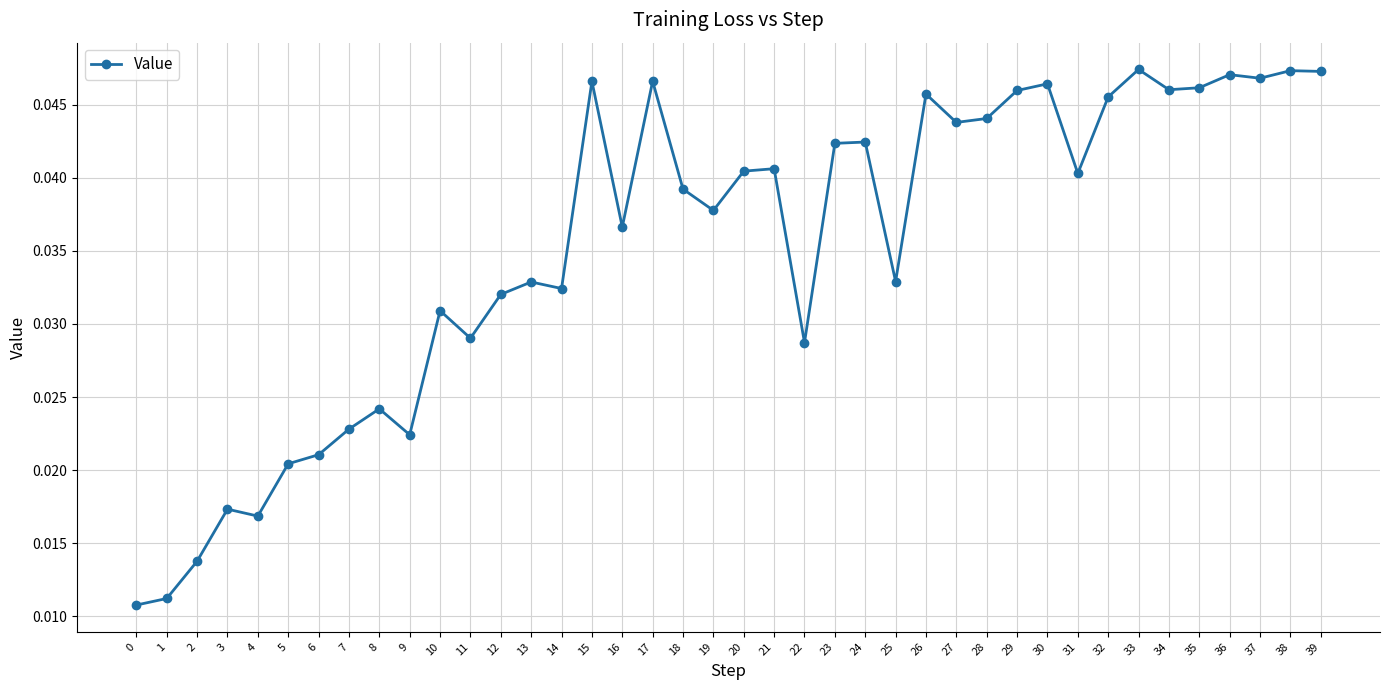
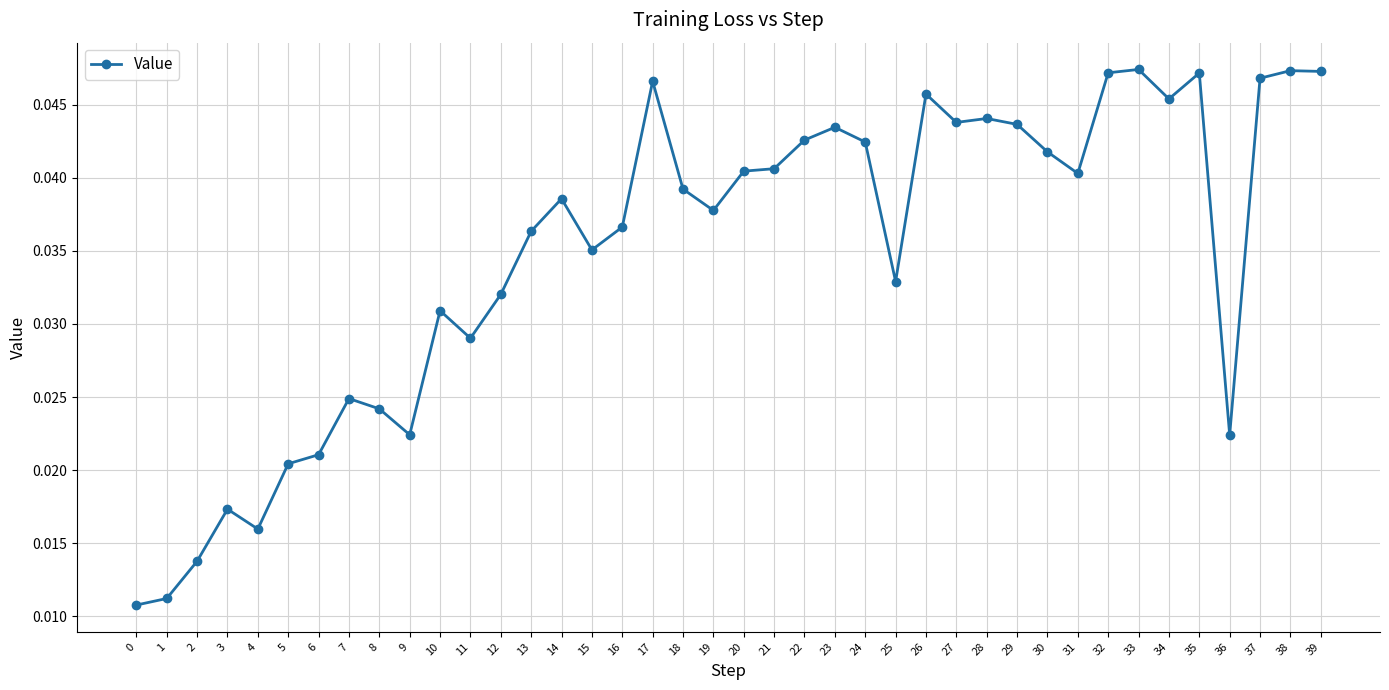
4: 0.0169 -> 0.0160
7: 0.0228 -> 0.0249
13: 0.0329 -> 0.0363
14: 0.0324 -> 0.0386
15: 0.0466 -> 0.0351
22: 0.0287 -> 0.0426
23: 0.0423 -> 0.0434
29: 0.0460 -> 0.0436
30: 0.0464 -> 0.0418
32: 0.0455 -> 0.0472
34: 0.0460 -> 0.0454
35: 0.0461 -> 0.0472
36: 0.0470 -> 0.0224
